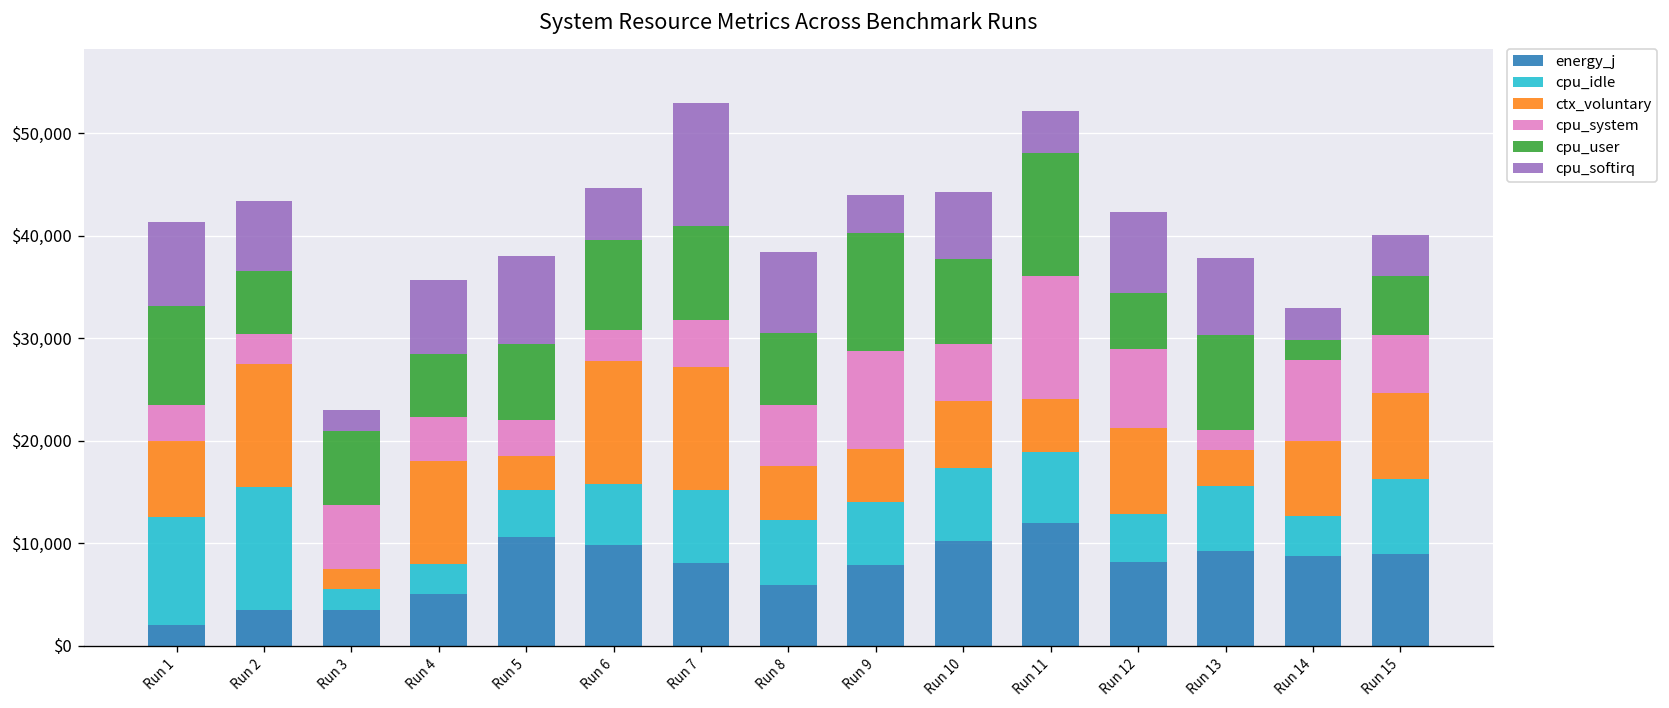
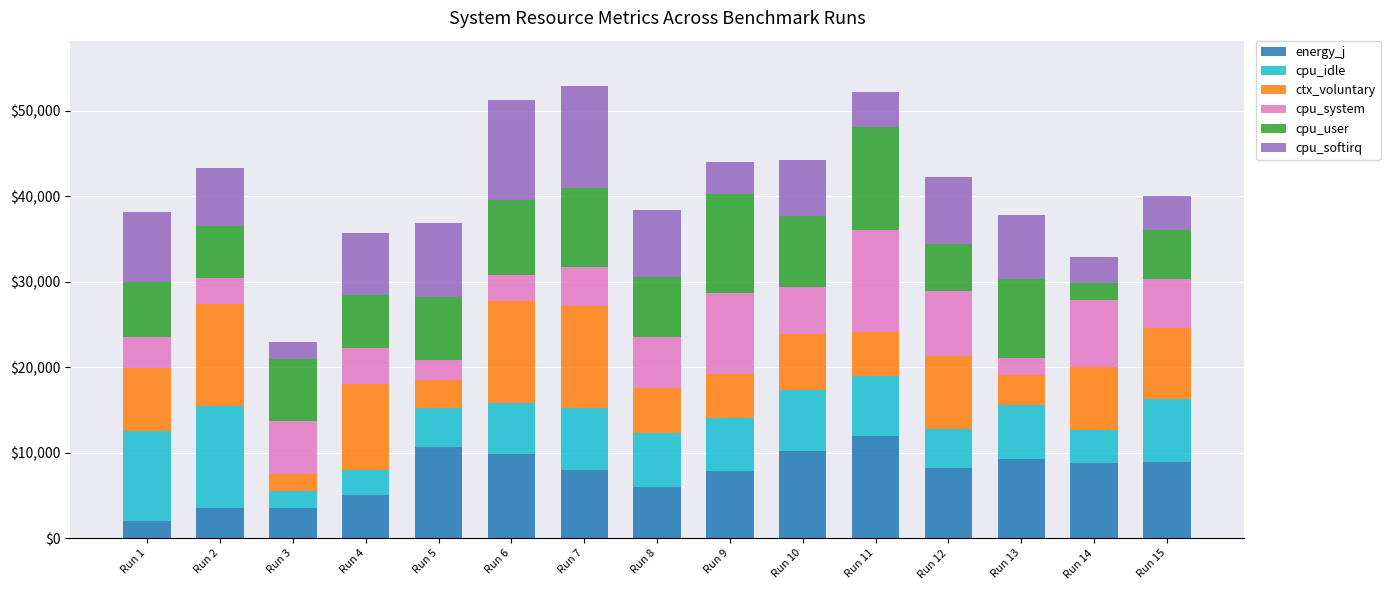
cpu_user, Run 1: $10,000 -> $6,000
cpu_system, Run 5: $4,000 -> $2,000
cpu_softirq, Run 6: $5,000 -> $12,000
